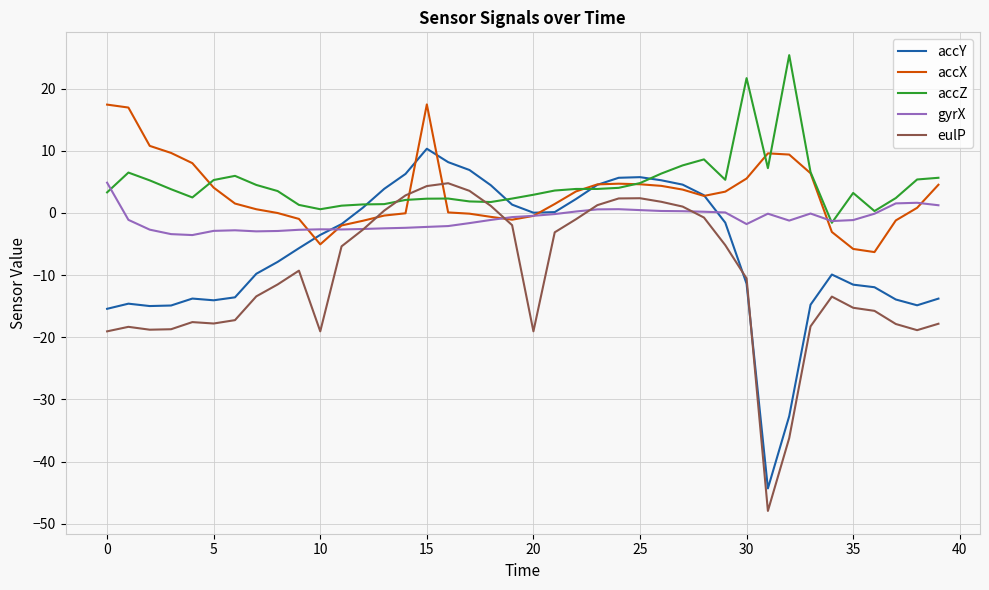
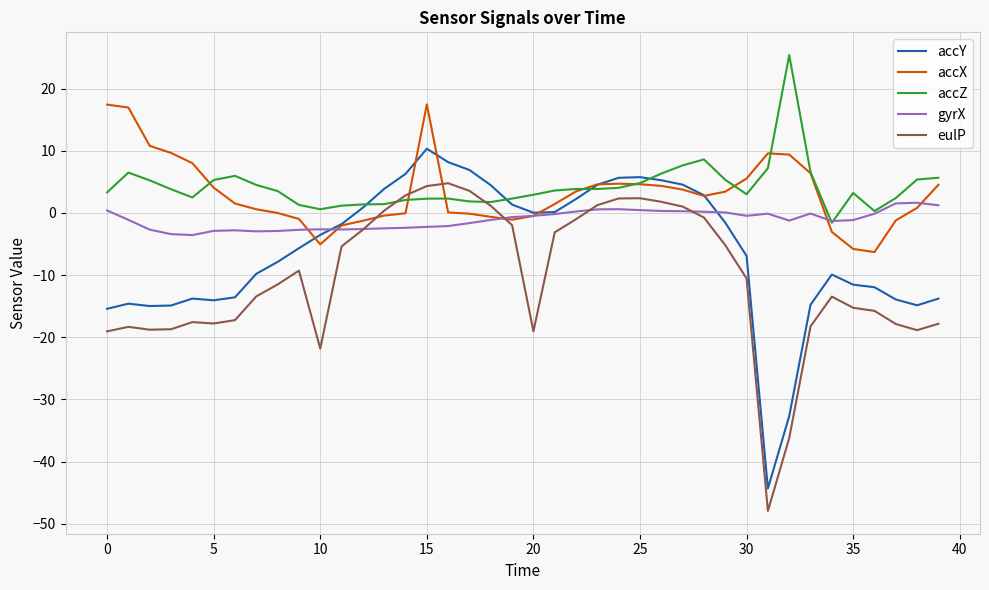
gyrX, 0: 5 -> 0
eulP, 10: -19 -> -22
accY, 30: -11 -> -7
accZ, 30: 22 -> 3
gyrX, 30: -2 -> 0
